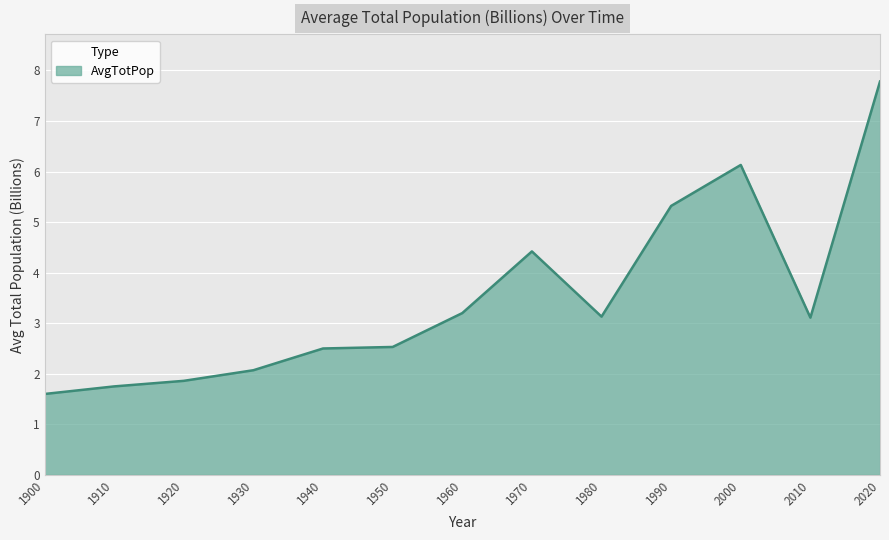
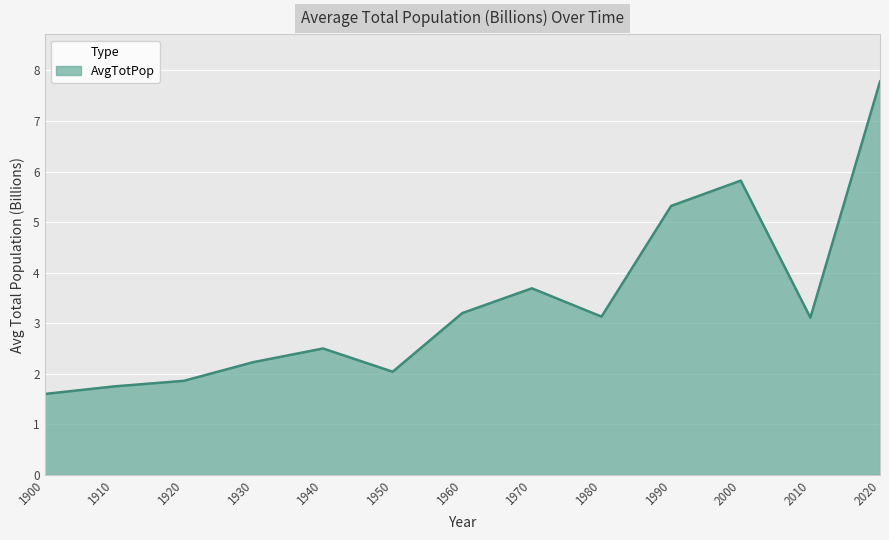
1930: 2.1 -> 2.2
1950: 2.5 -> 2.0
1970: 4.4 -> 3.7
2000: 6.1 -> 5.8
